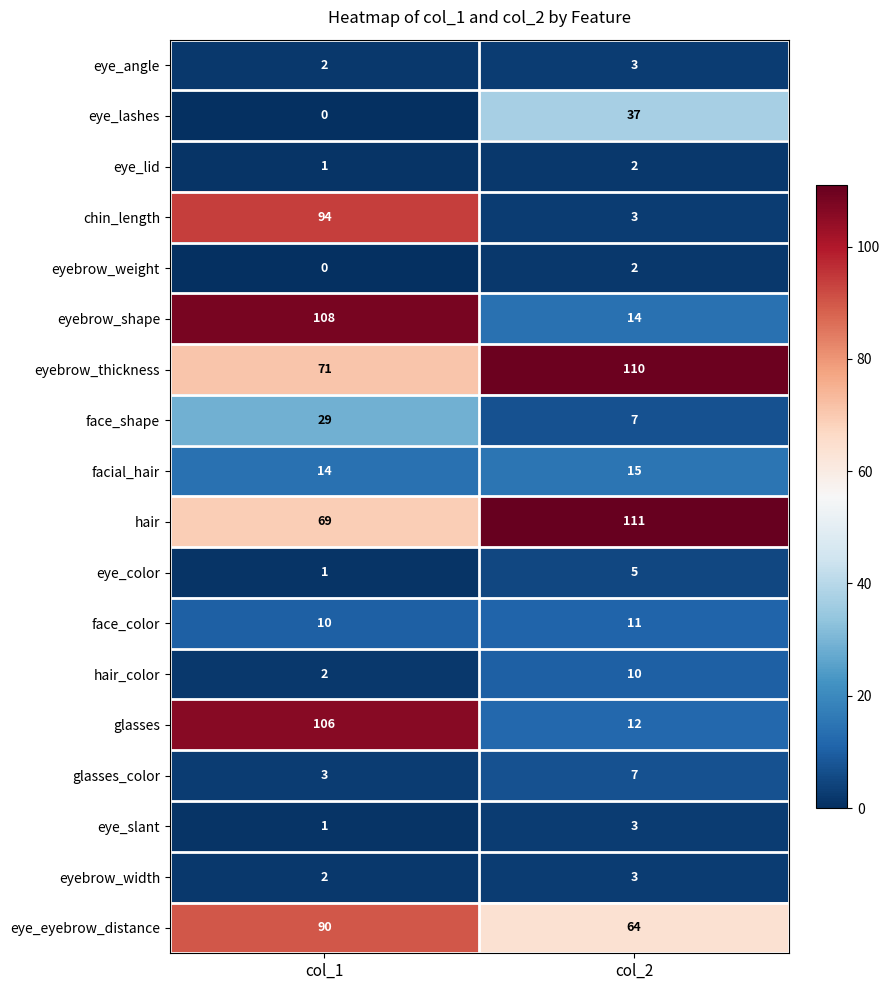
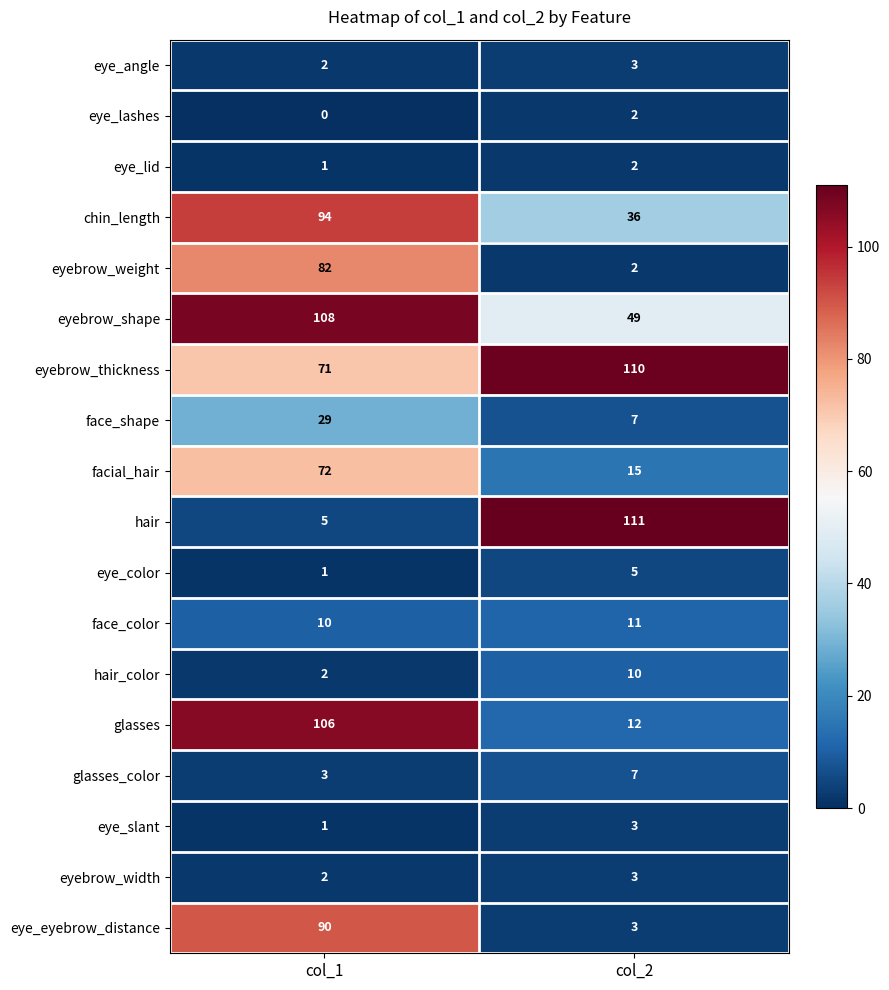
eye_lashes, col_2: 37 -> 2
chin_length, col_2: 3 -> 36
eyebrow_weight, col_1: 0 -> 82
eyebrow_shape, col_2: 14 -> 49
facial_hair, col_1: 14 -> 72
hair, col_1: 69 -> 5
eye_eyebrow_distance, col_2: 64 -> 3
